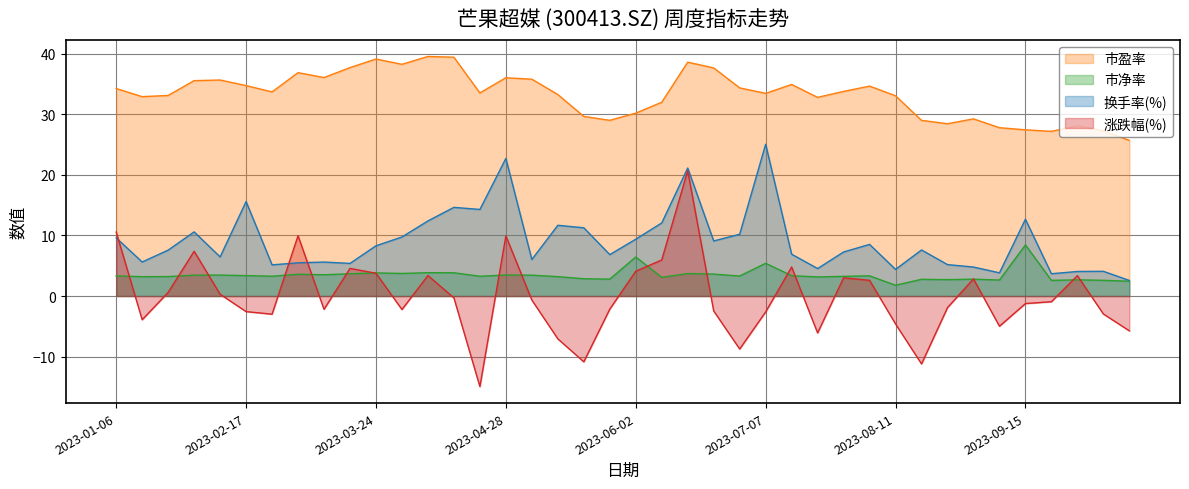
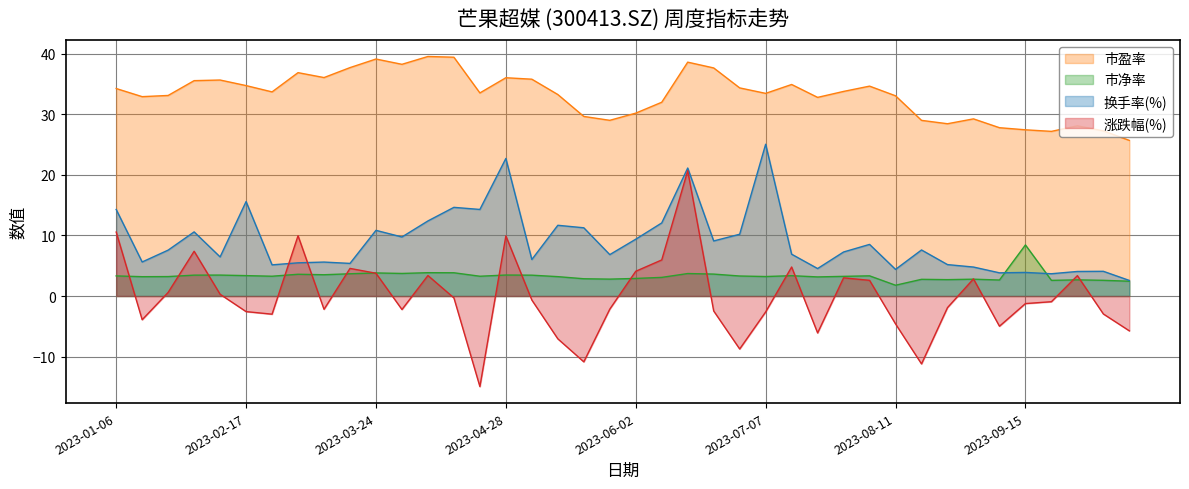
换手率(%), 2023-01-06: 10 -> 14
换手率(%), 2023-03-24: 8 -> 11
市净率, 2023-06-02: 6 -> 3
市净率, 2023-07-07: 5 -> 3
换手率(%), 2023-09-15: 13 -> 4
